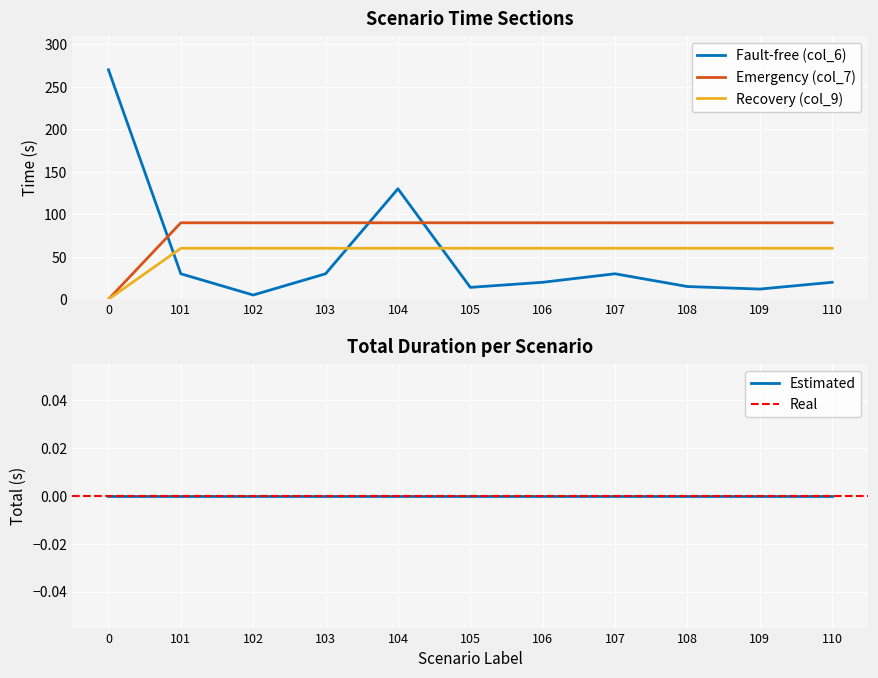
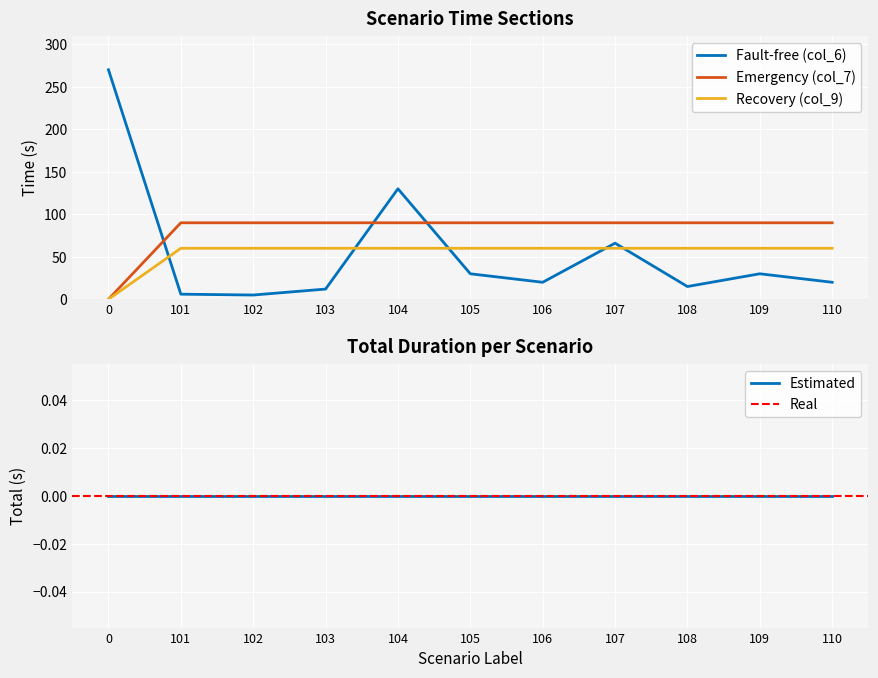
Scenario Time Sections, Fault-free (col_6), 101: 30 -> 10
Scenario Time Sections, Fault-free (col_6), 103: 30 -> 10
Scenario Time Sections, Fault-free (col_6), 105: 10 -> 30
Scenario Time Sections, Fault-free (col_6), 107: 30 -> 70
Scenario Time Sections, Fault-free (col_6), 109: 10 -> 30
